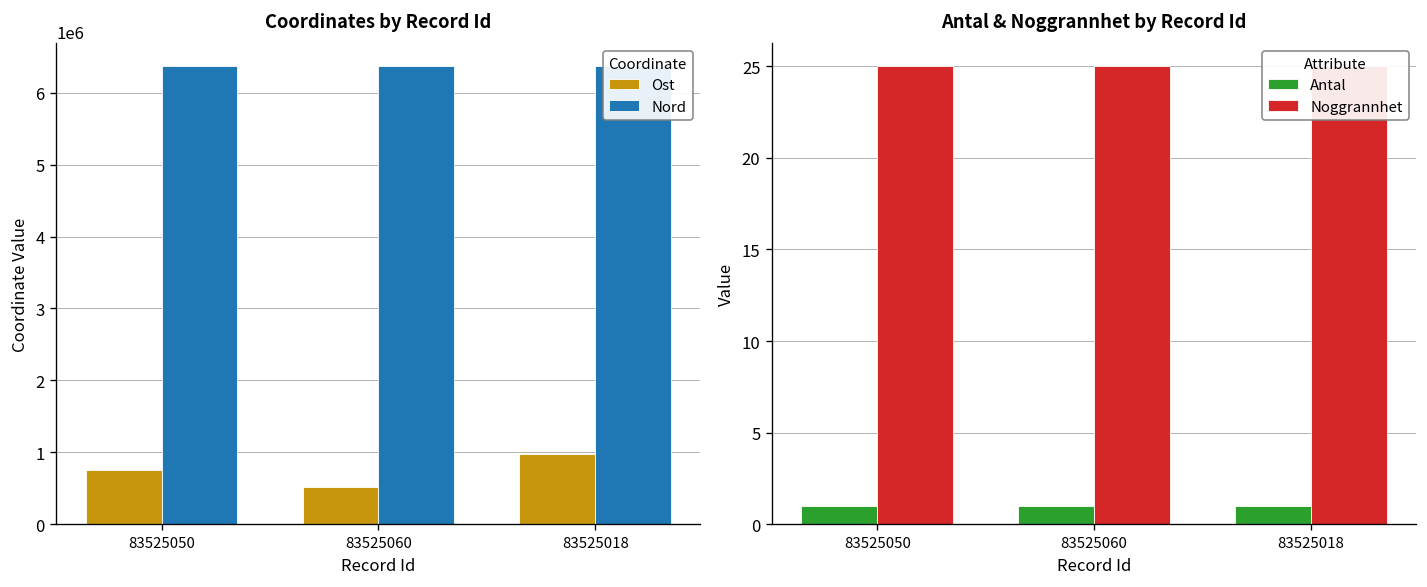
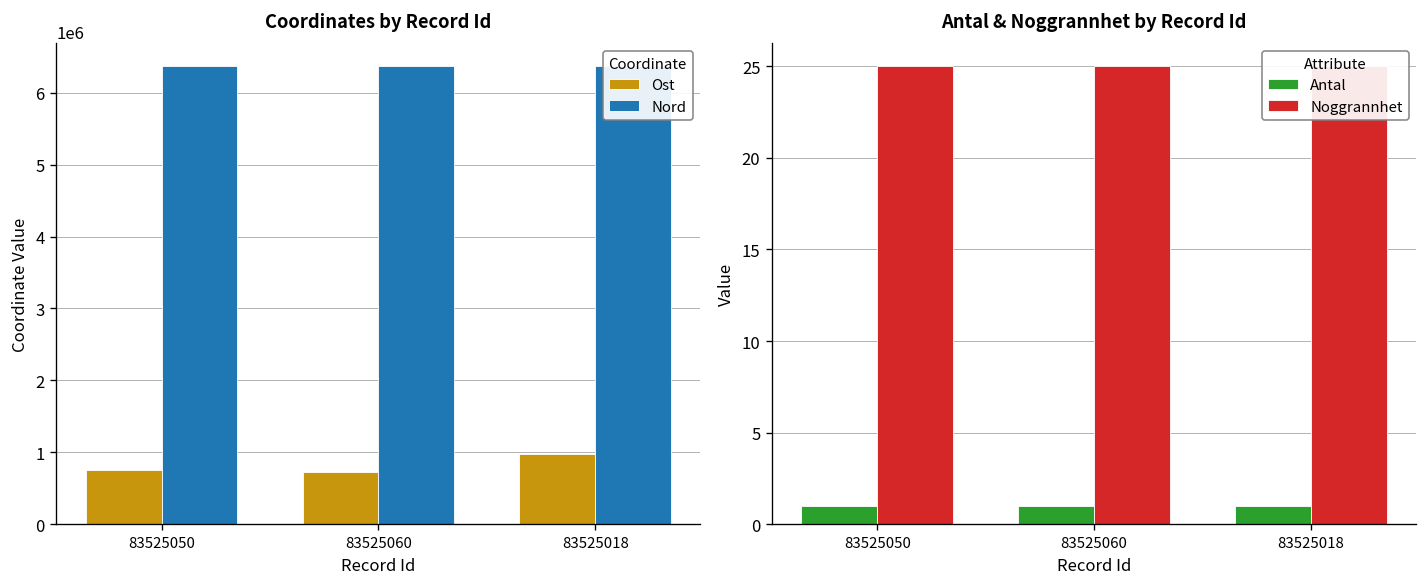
Coordinates by Record Id, Ost, 83525060: 500000 -> 700000
